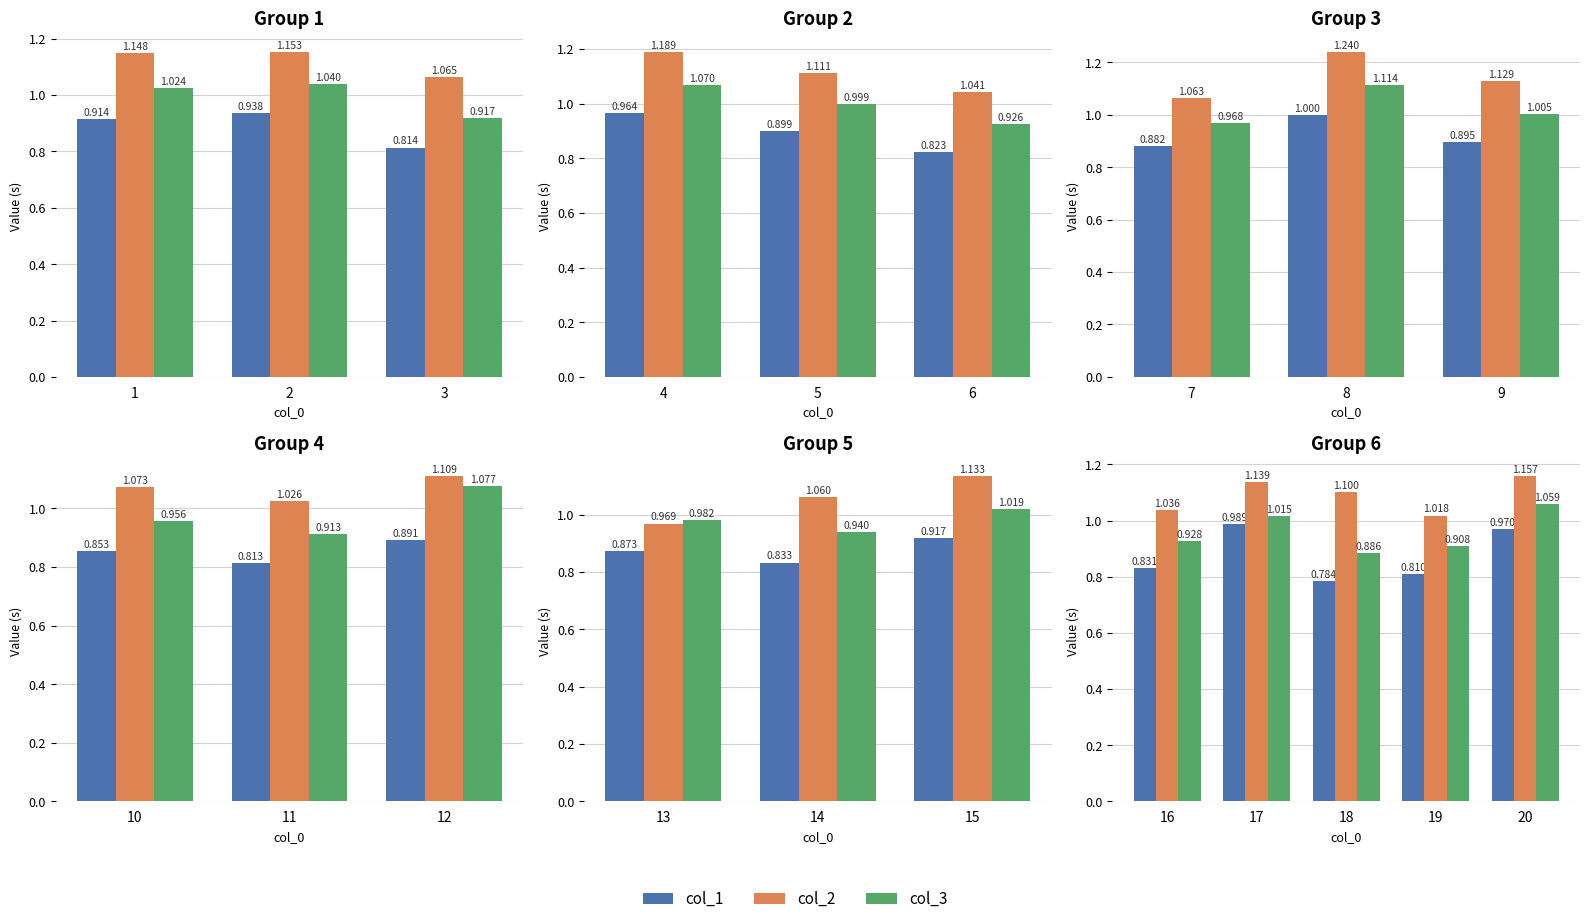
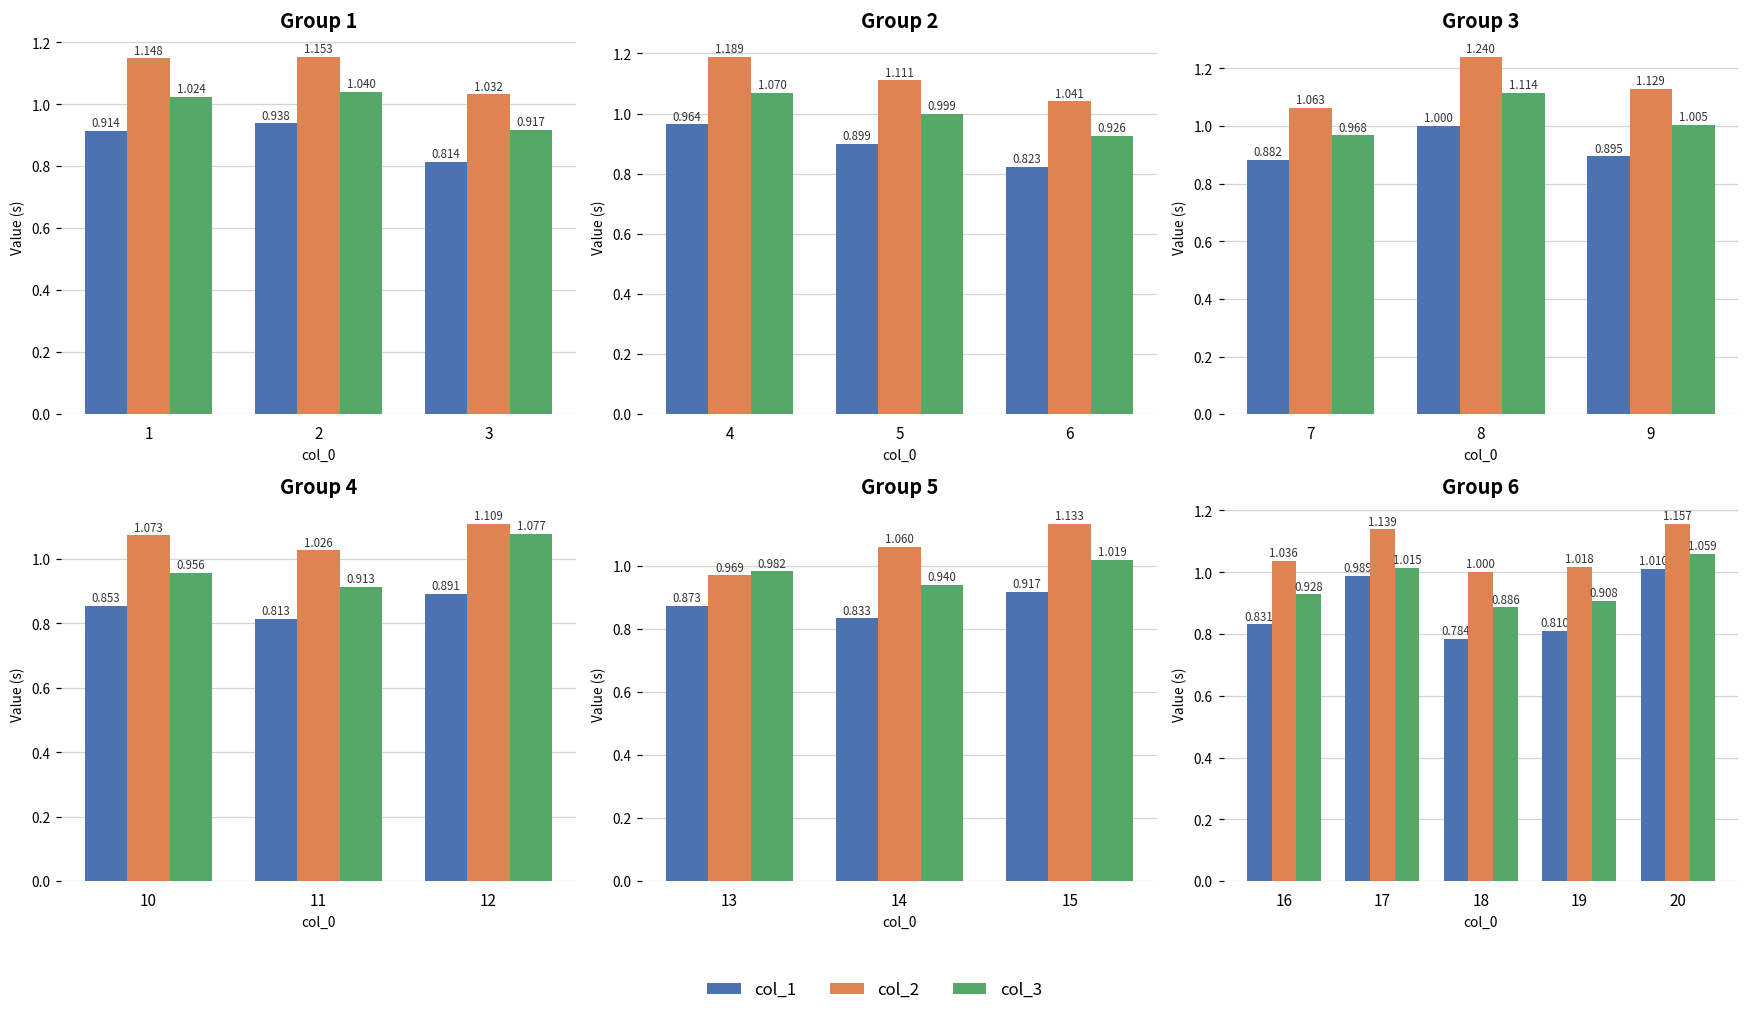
Group 1, col_2, 3: 1.065 -> 1.032
Group 6, col_2, 18: 1.100 -> 1.000
Group 6, col_1, 20: 0.970 -> 1.010
